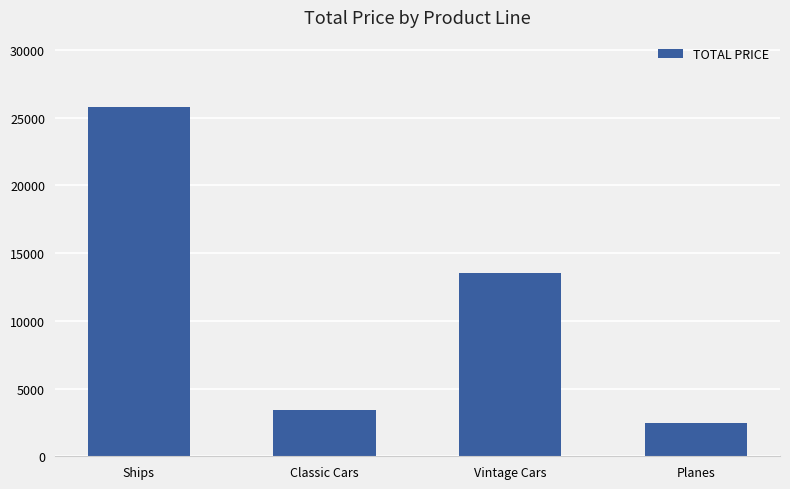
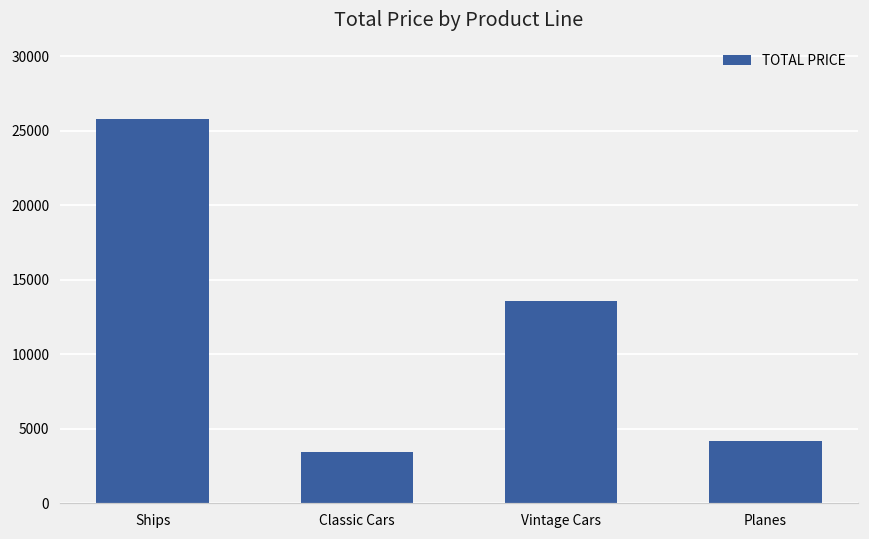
Planes: 2500 -> 4200
